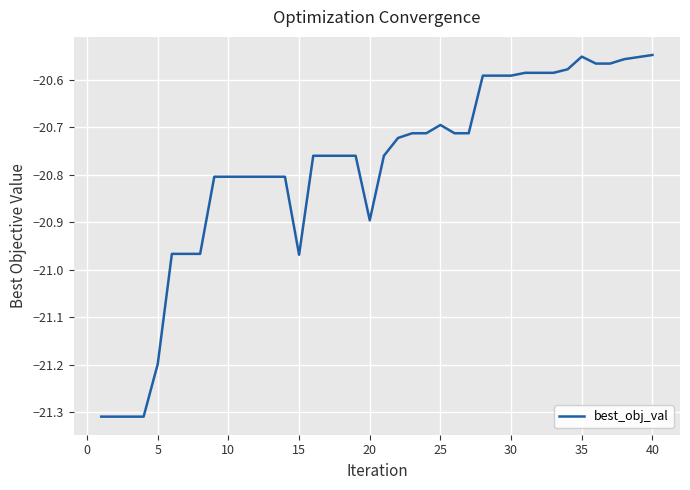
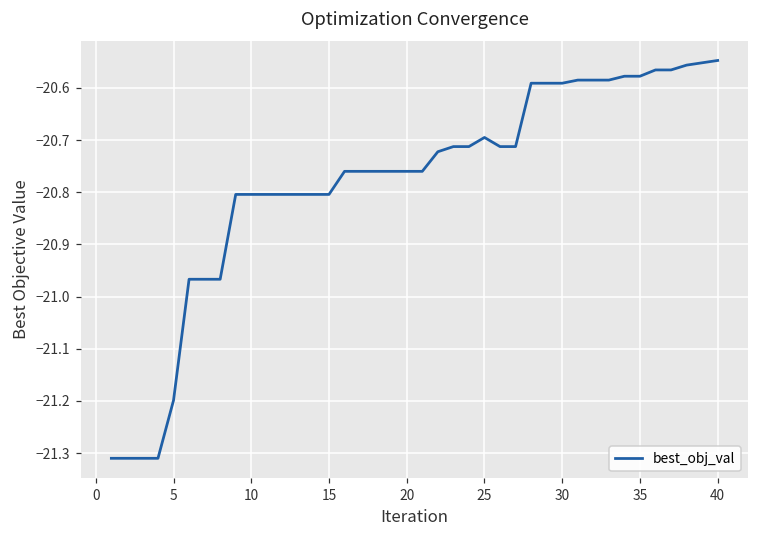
15: -20.97 -> -20.80
20: -20.90 -> -20.76
35: -20.55 -> -20.58
